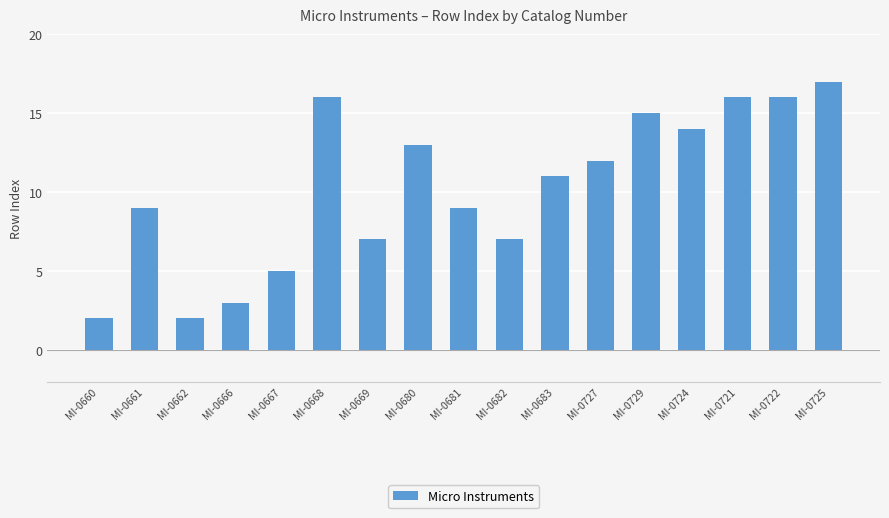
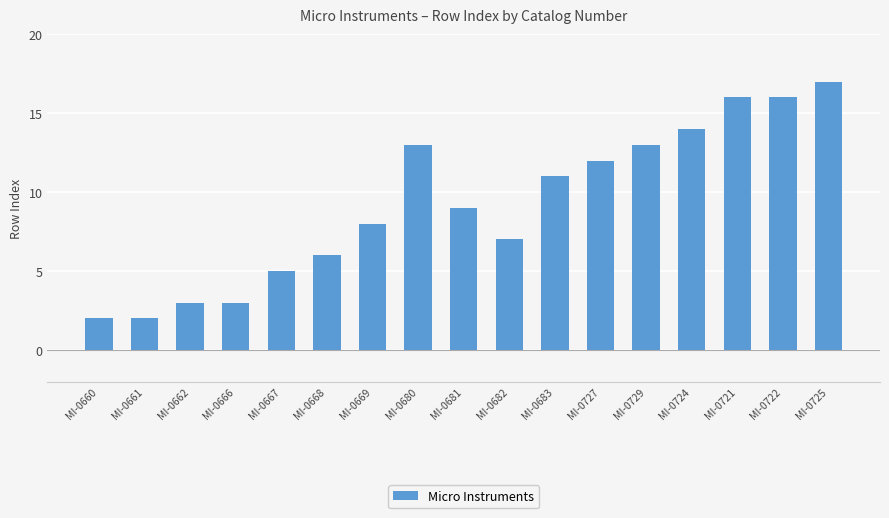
MI-0661: 9 -> 2
MI-0662: 2 -> 3
MI-0668: 16 -> 6
MI-0669: 7 -> 8
MI-0729: 15 -> 13
